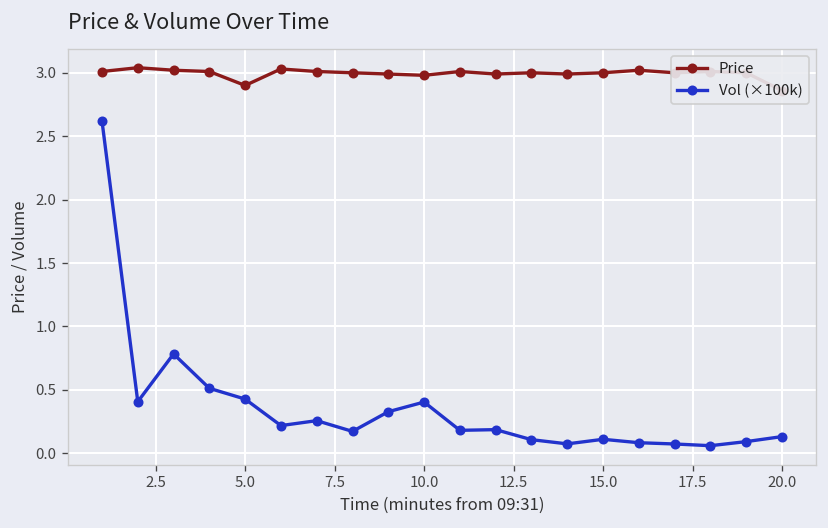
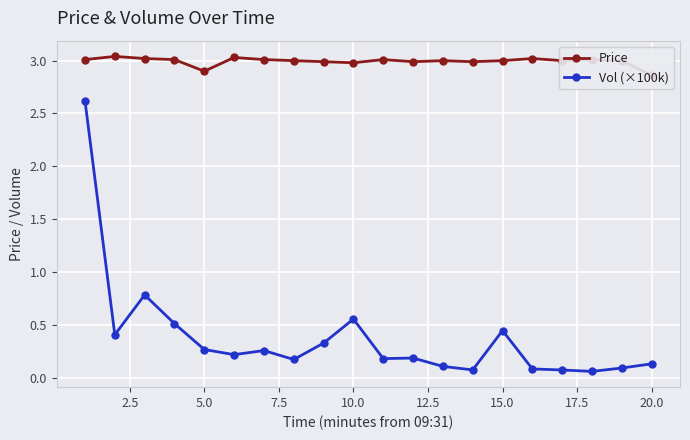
Vol (×100k), 5.0: 0.43 -> 0.27
Vol (×100k), 10.0: 0.40 -> 0.55
Vol (×100k), 15.0: 0.11 -> 0.45
